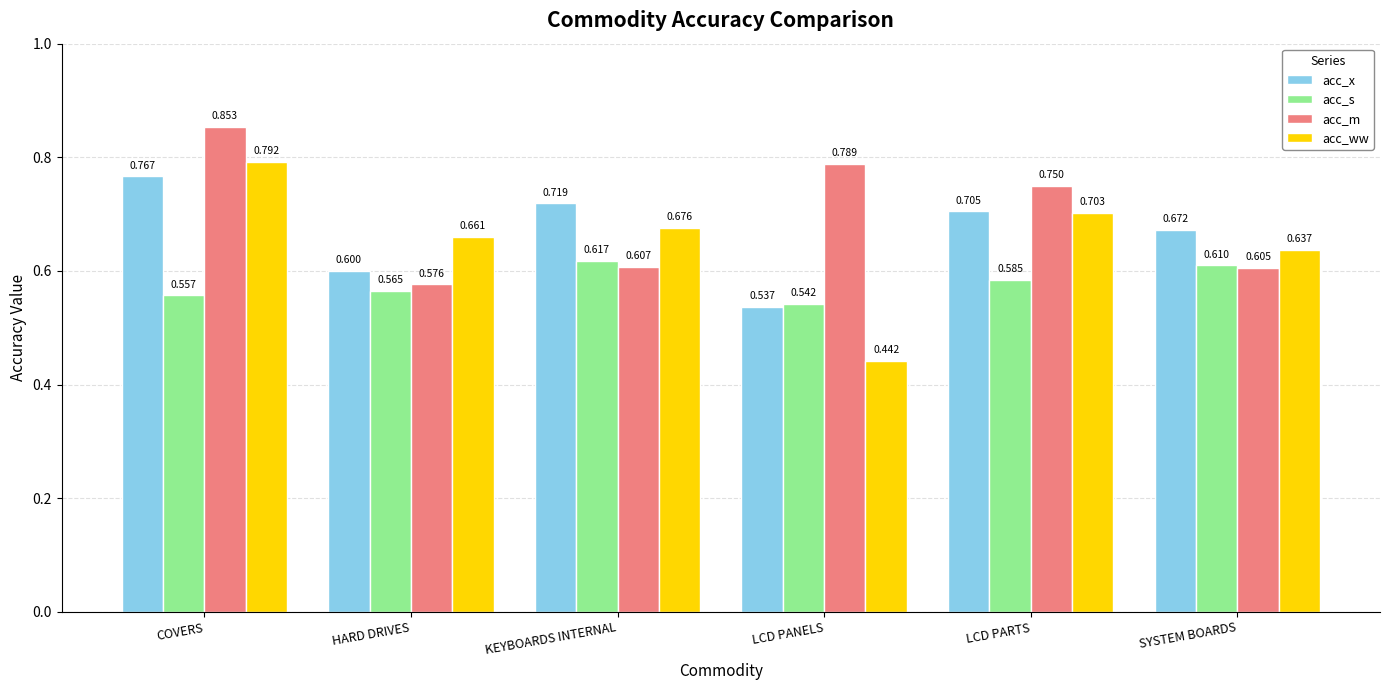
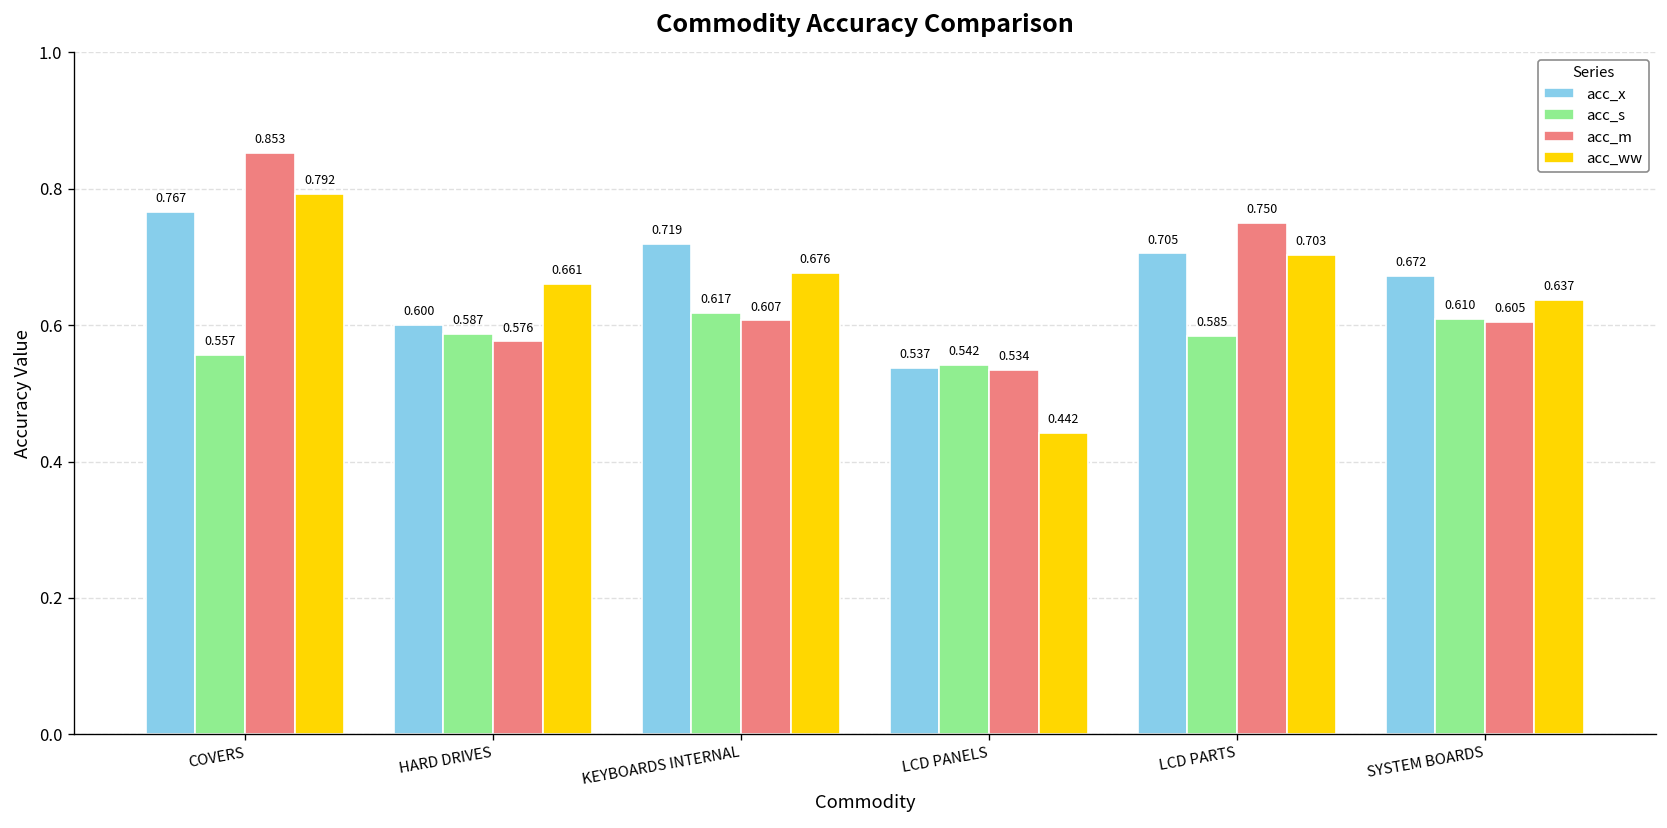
acc_s, HARD DRIVES: 0.565 -> 0.587
acc_m, LCD PANELS: 0.789 -> 0.534
